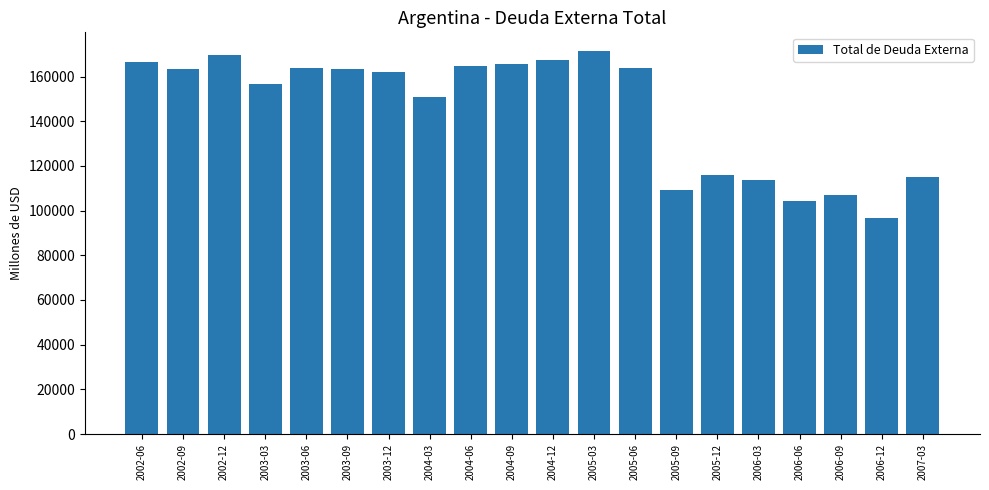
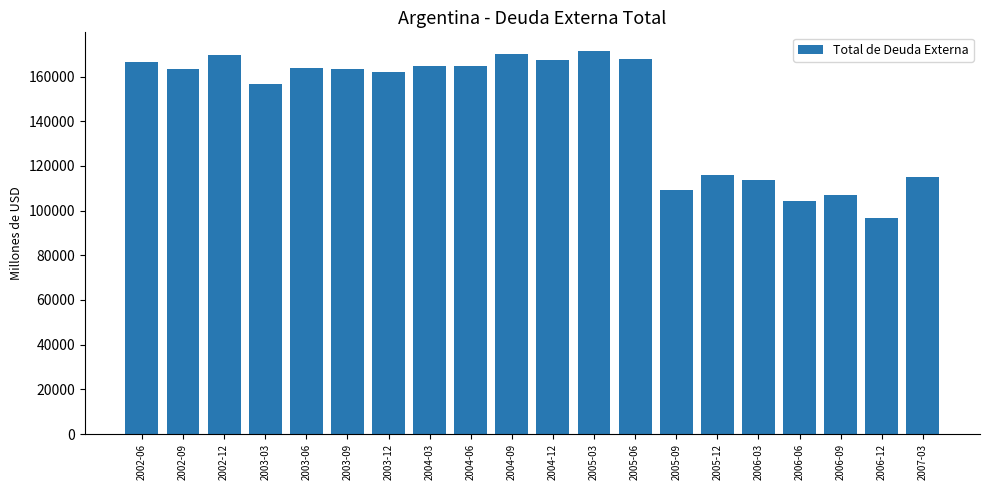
2004-03: 151000 -> 165000
2004-09: 166000 -> 170000
2005-06: 164000 -> 168000
